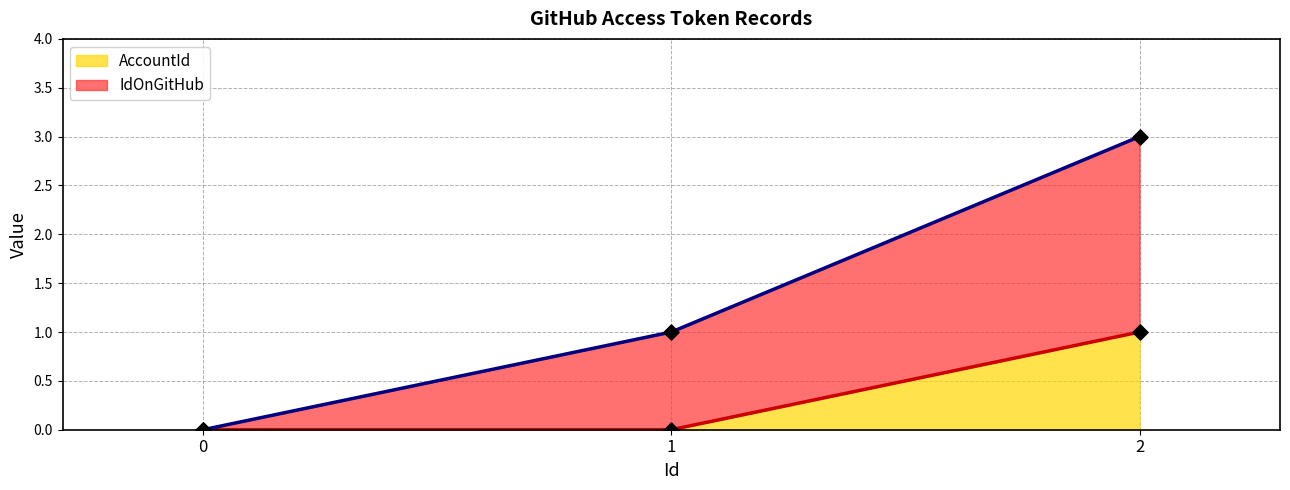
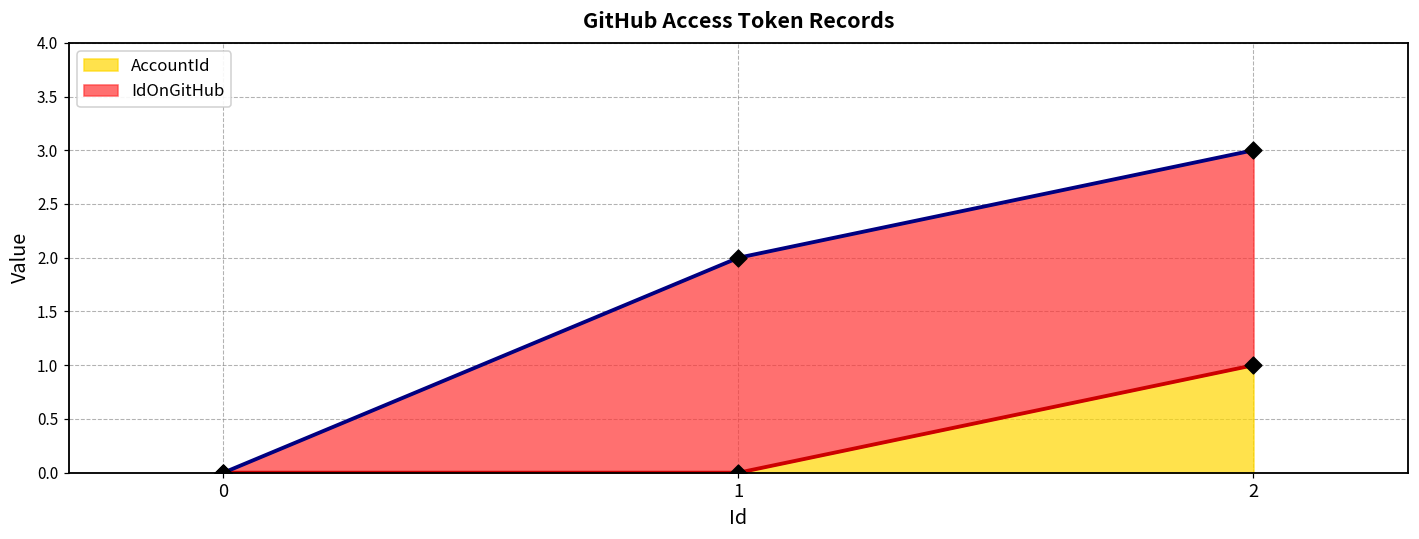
IdOnGitHub, 1: 1 -> 2
